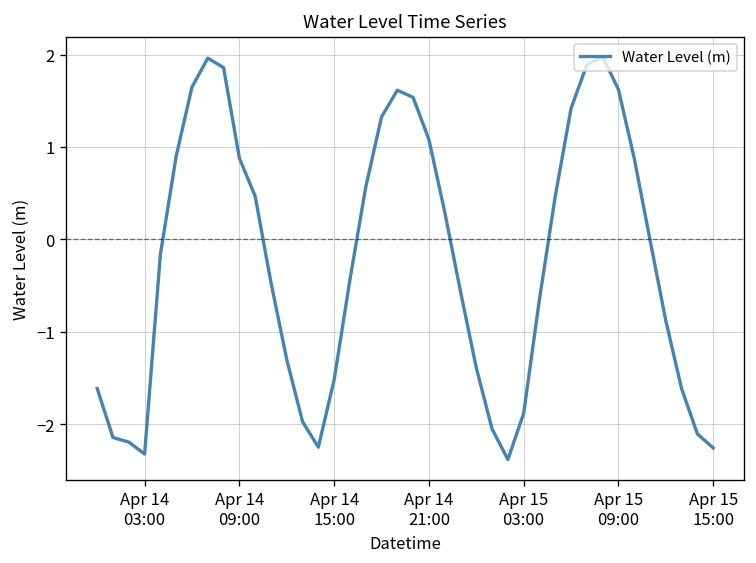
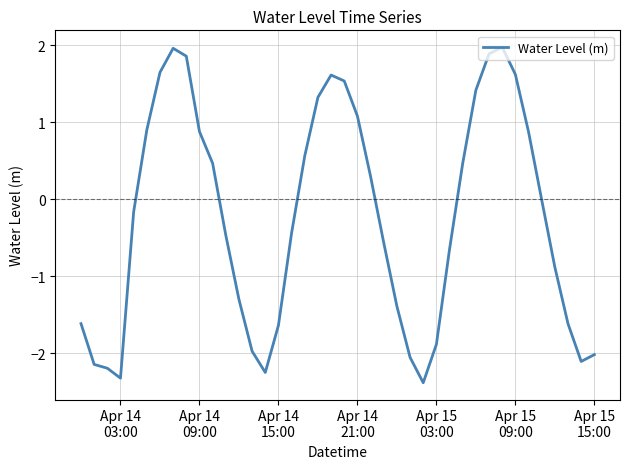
Apr 14 15:00: -1.5 -> -1.6
Apr 15 15:00: -2.3 -> -2.0
